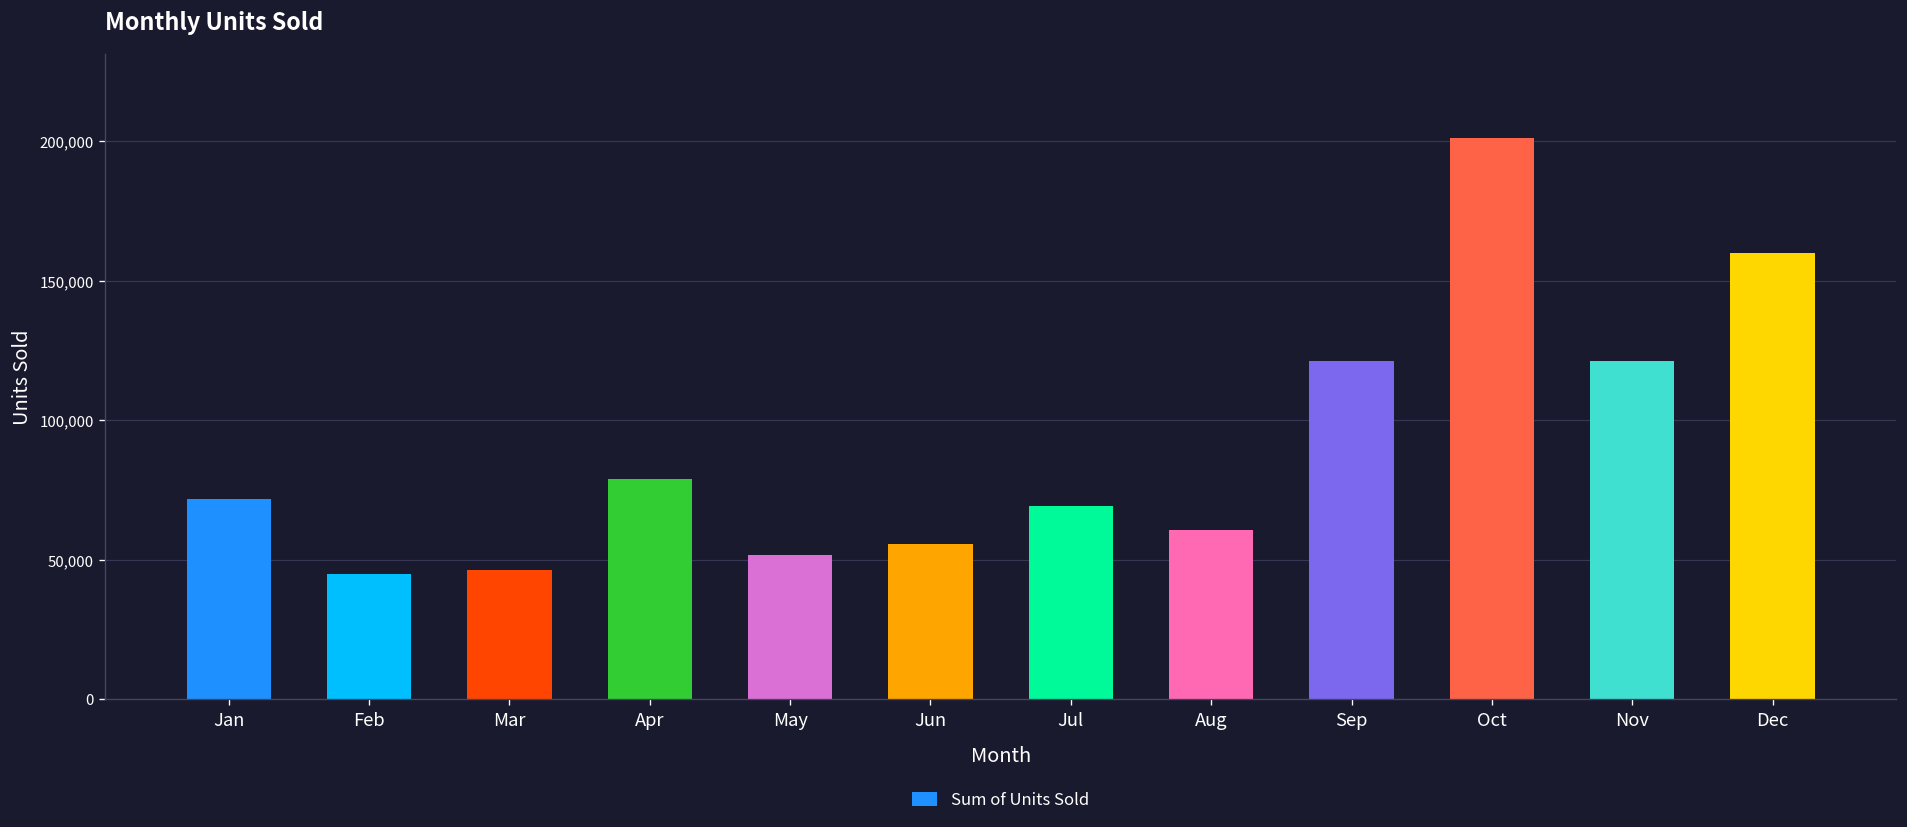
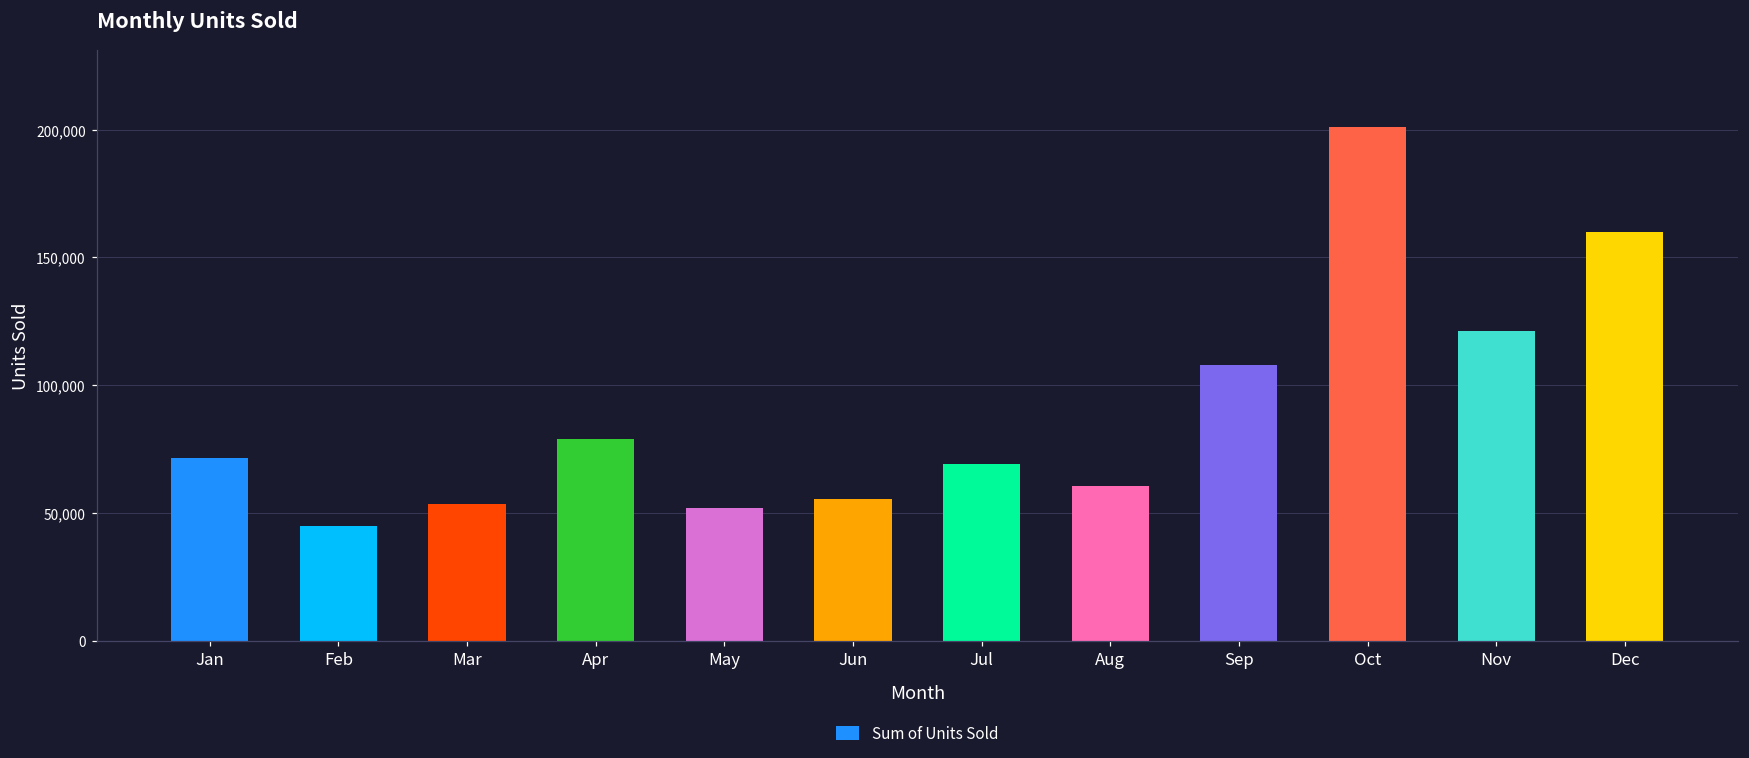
Mar: 46,000 -> 53,000
Sep: 121,000 -> 108,000
